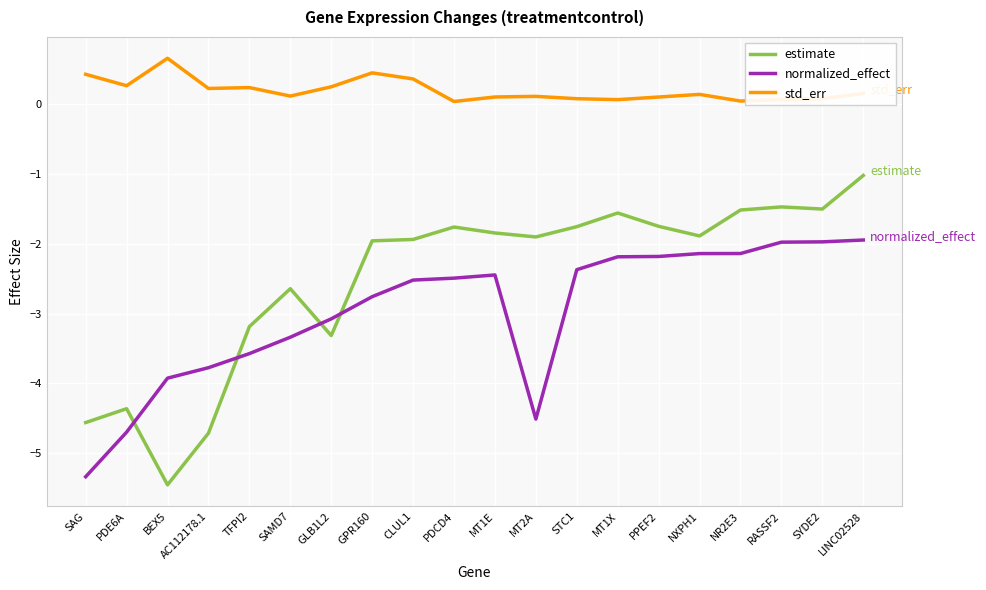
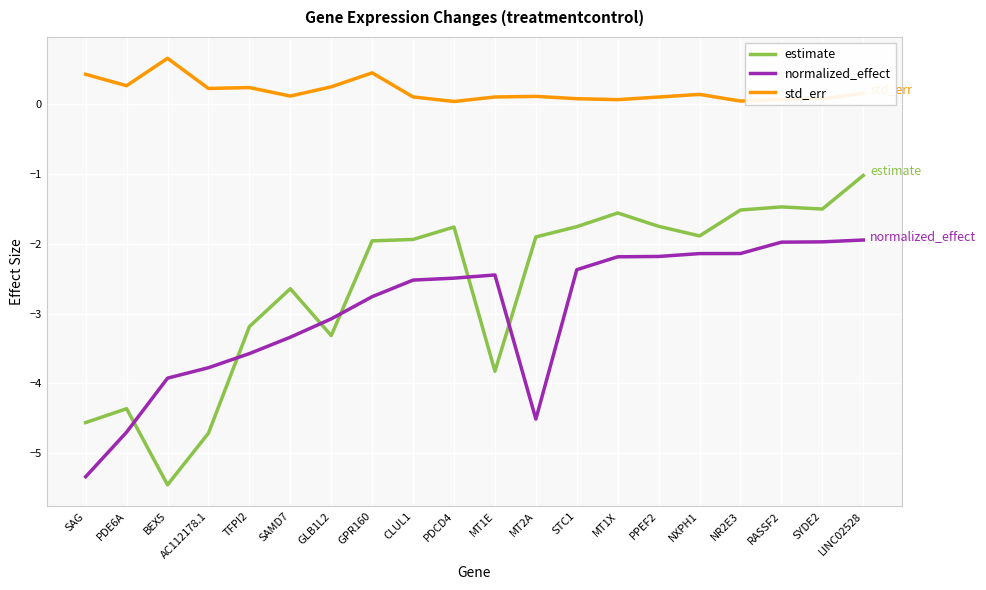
std_err, CLUL1: 0.4 -> 0.1
estimate, MT1E: -1.8 -> -3.8
